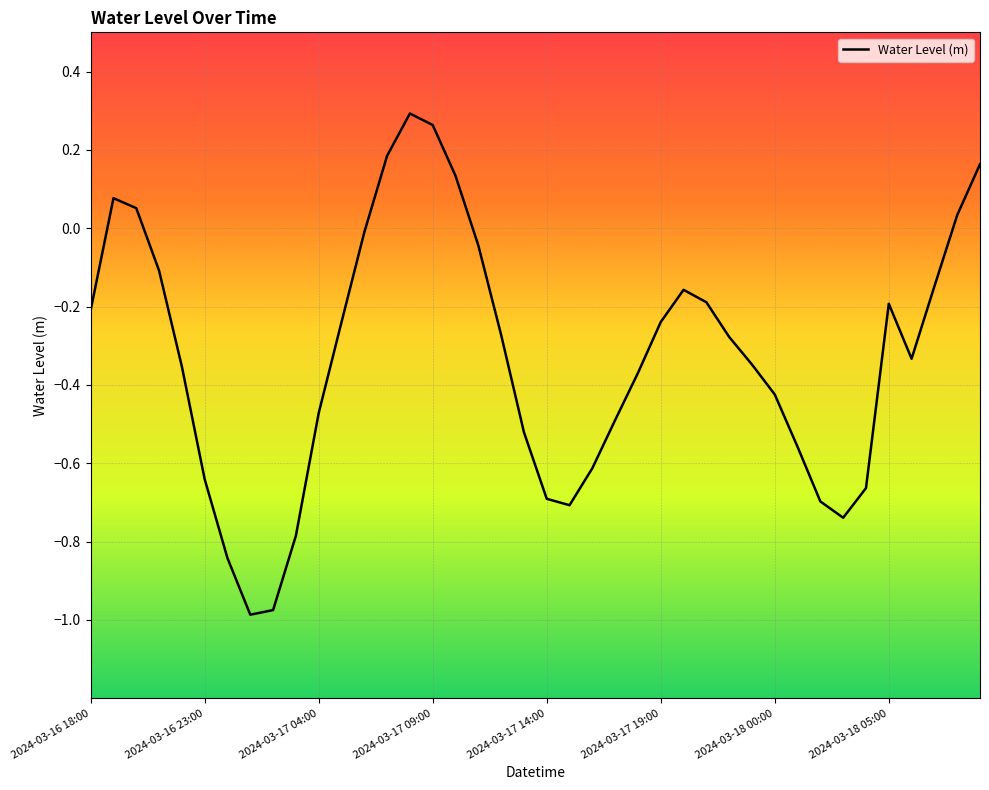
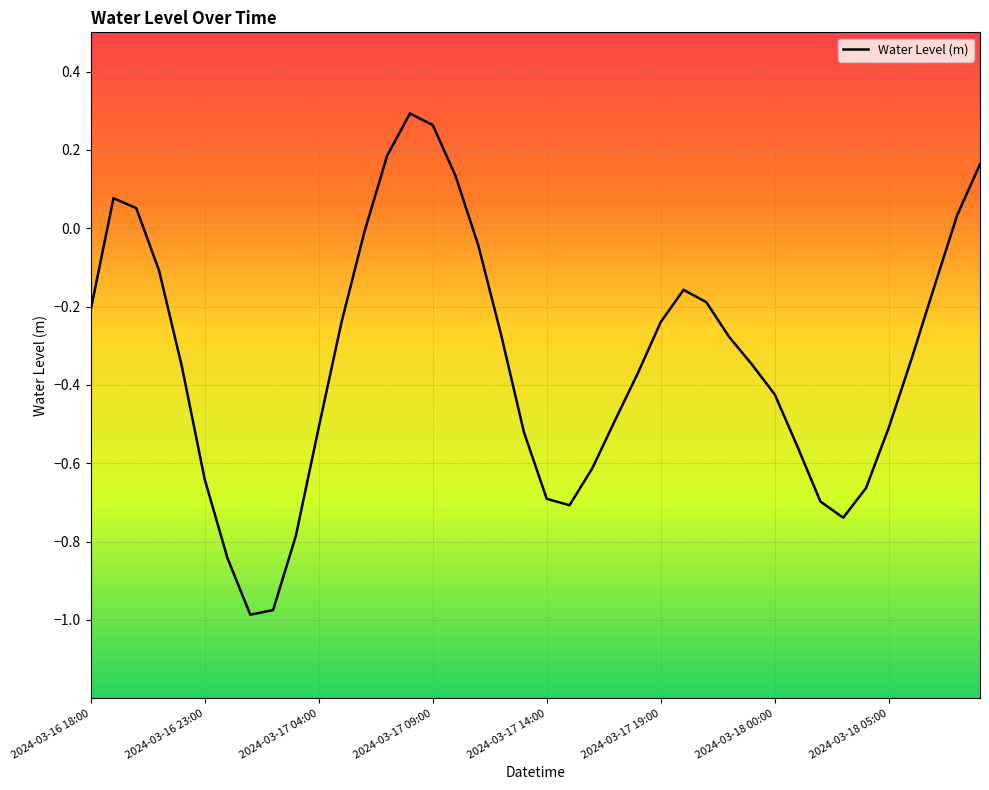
2024-03-17 04:00: -0.47 -> -0.51
2024-03-18 05:00: -0.19 -> -0.51
